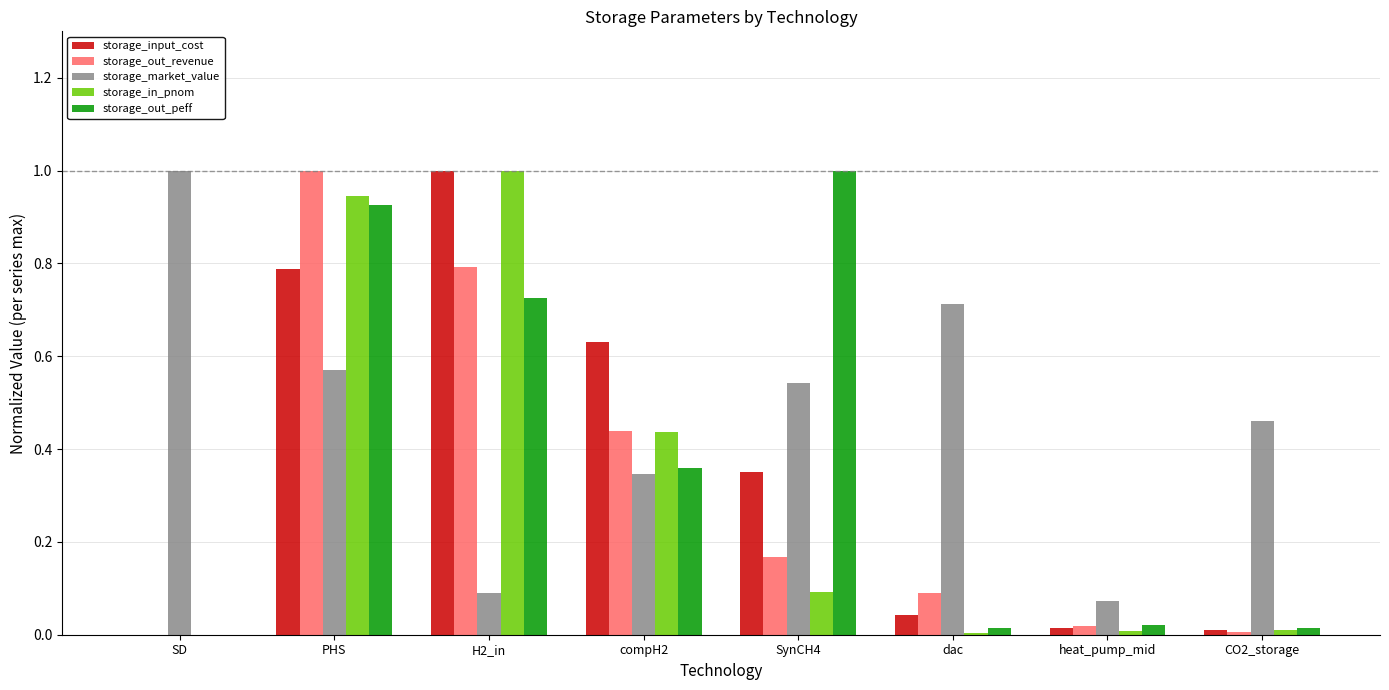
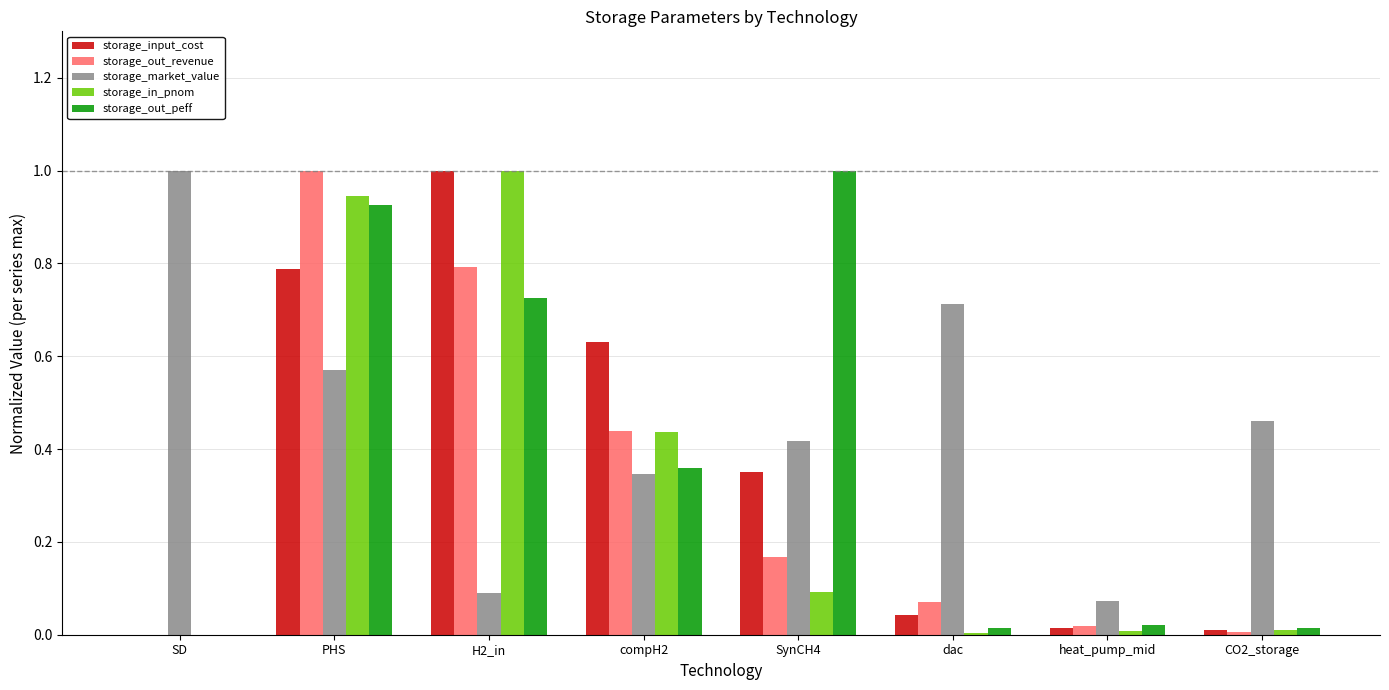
storage_market_value, SynCH4: 0.54 -> 0.42
storage_out_revenue, dac: 0.09 -> 0.07
